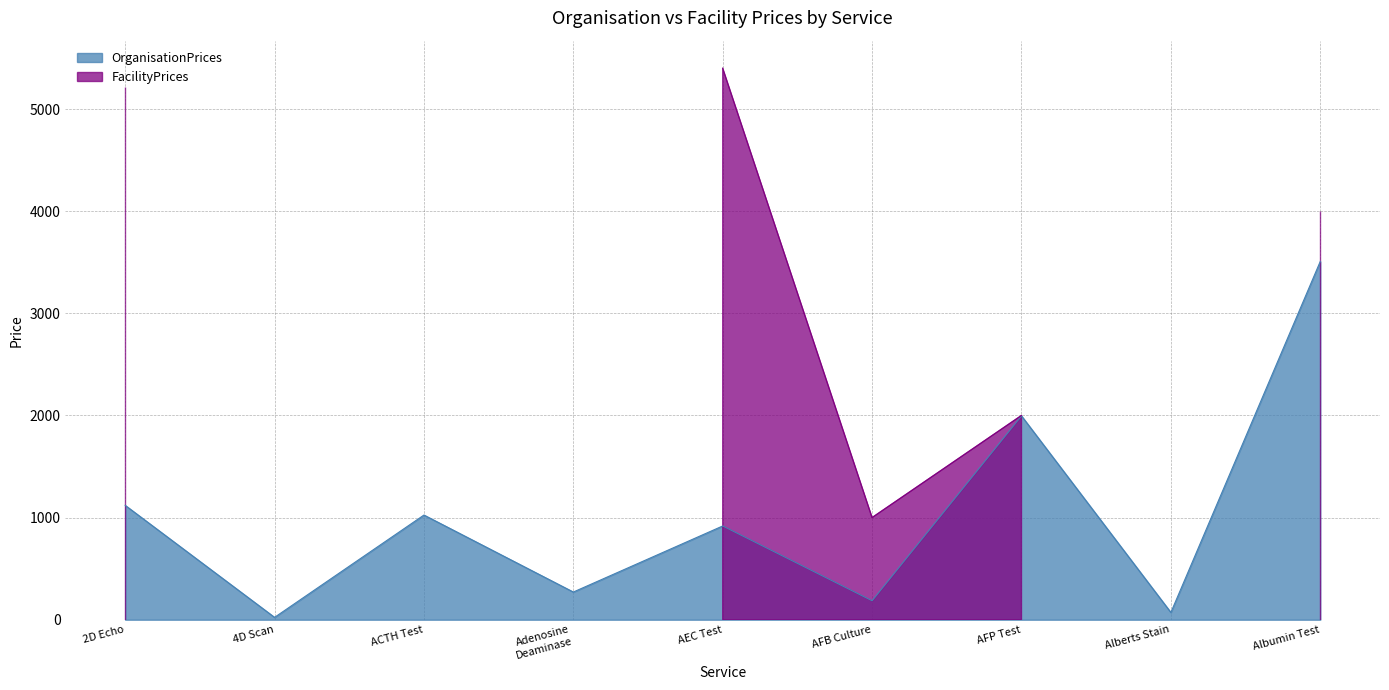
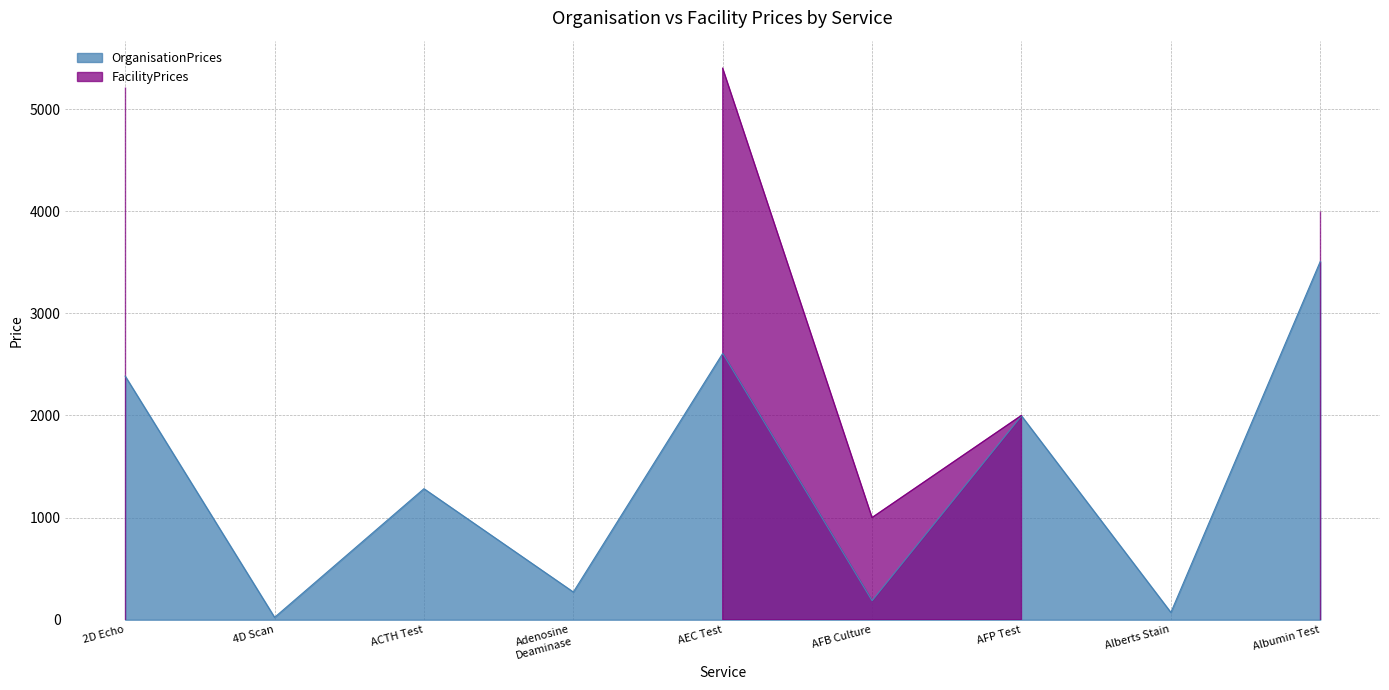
OrganisationPrices, 2D Echo: 1120 -> 2390
OrganisationPrices, ACTH Test: 1030 -> 1280
OrganisationPrices, AEC Test: 920 -> 2610
